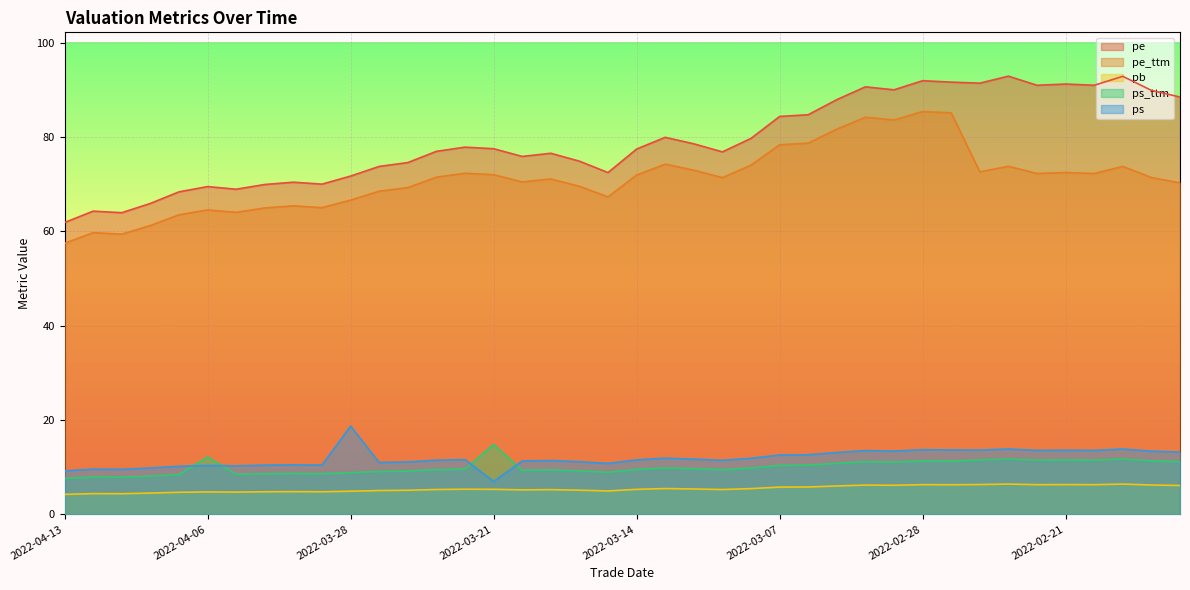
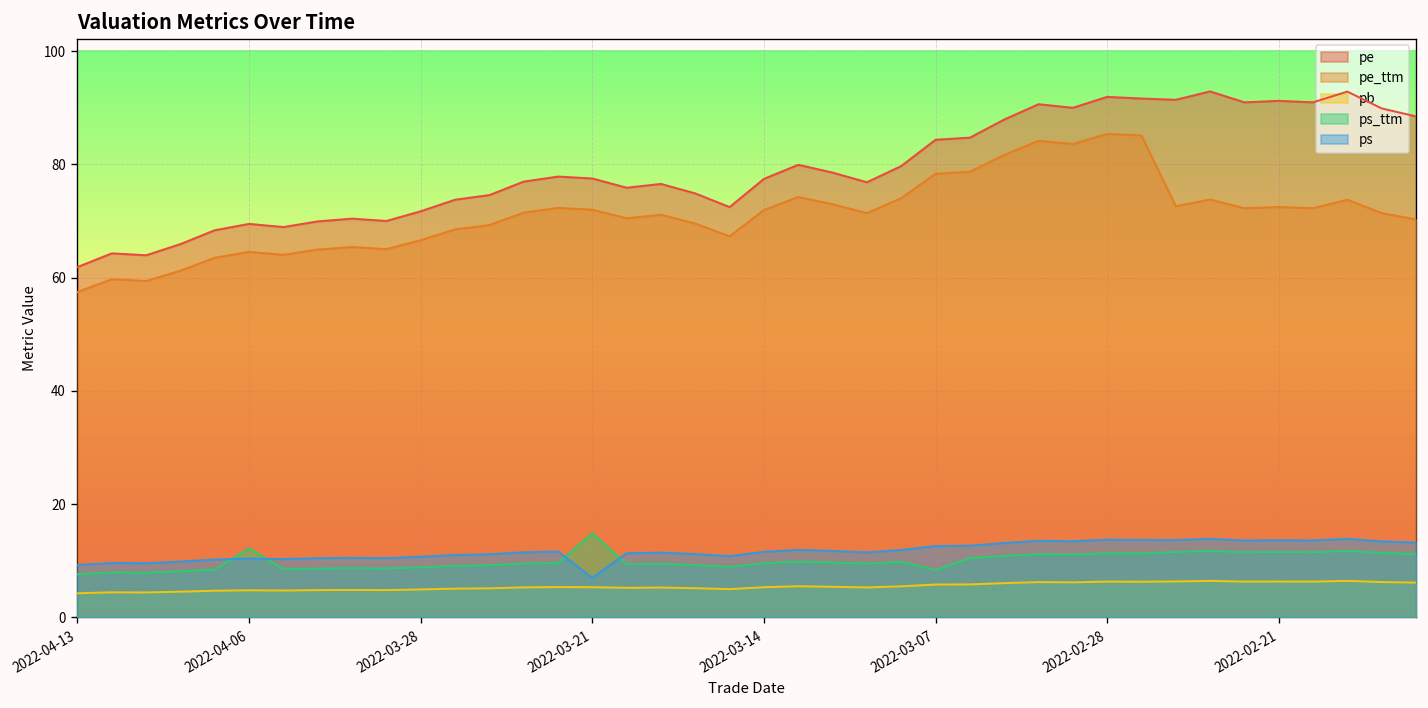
ps, 2022-03-28: 19 -> 11
ps_ttm, 2022-03-07: 10 -> 8
